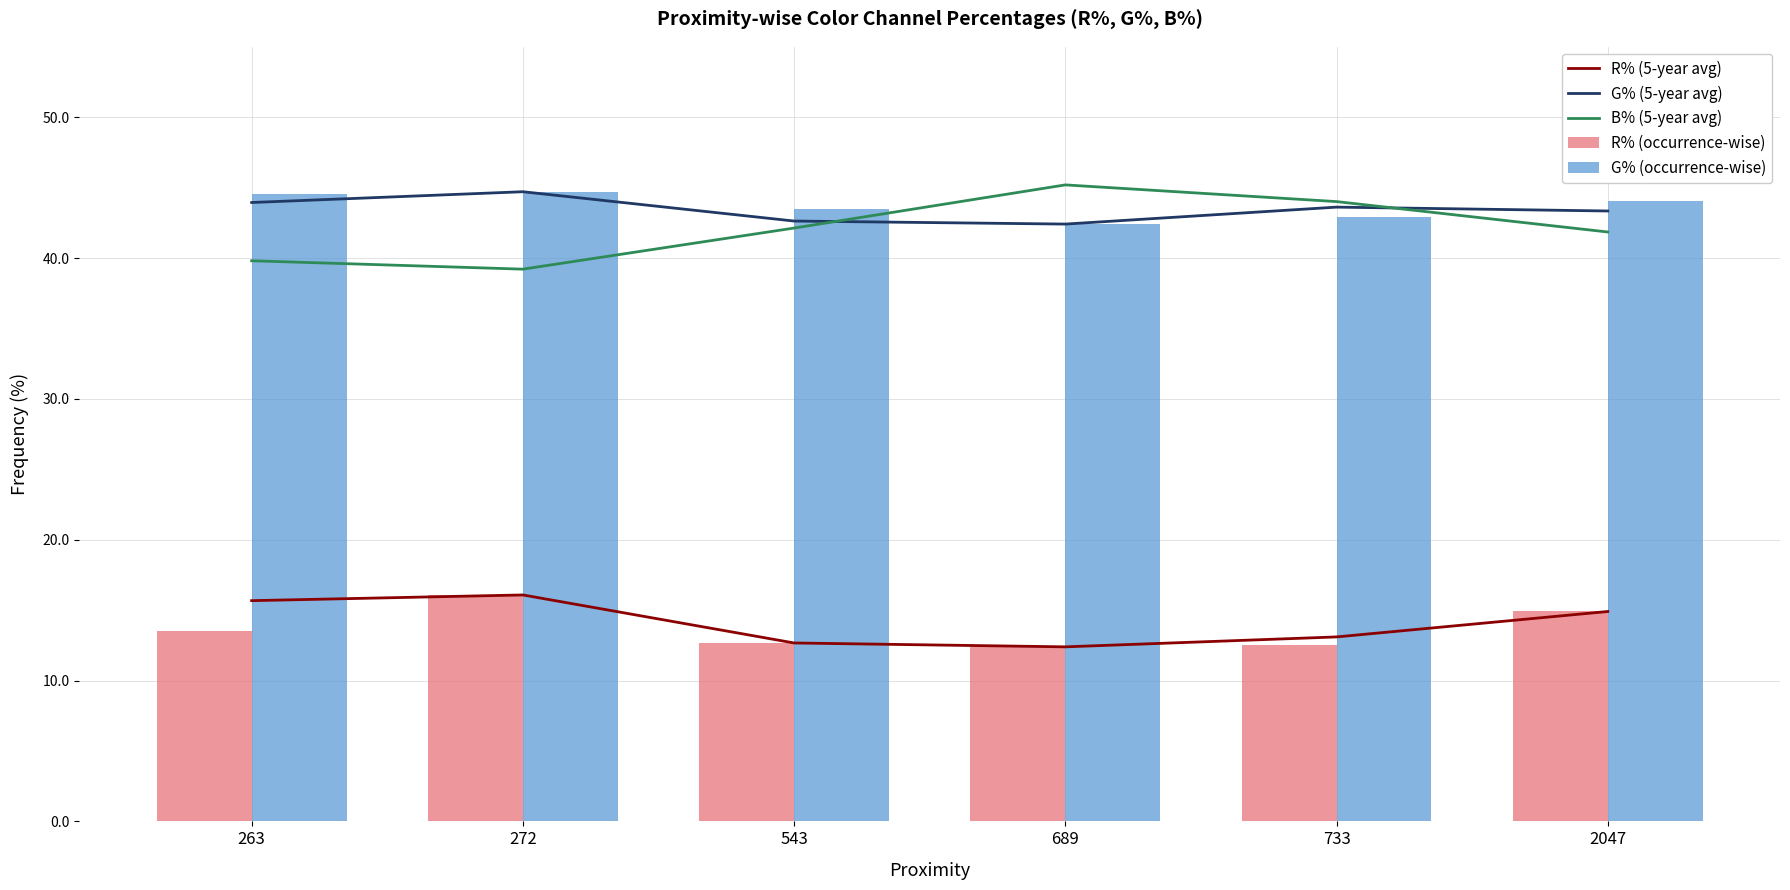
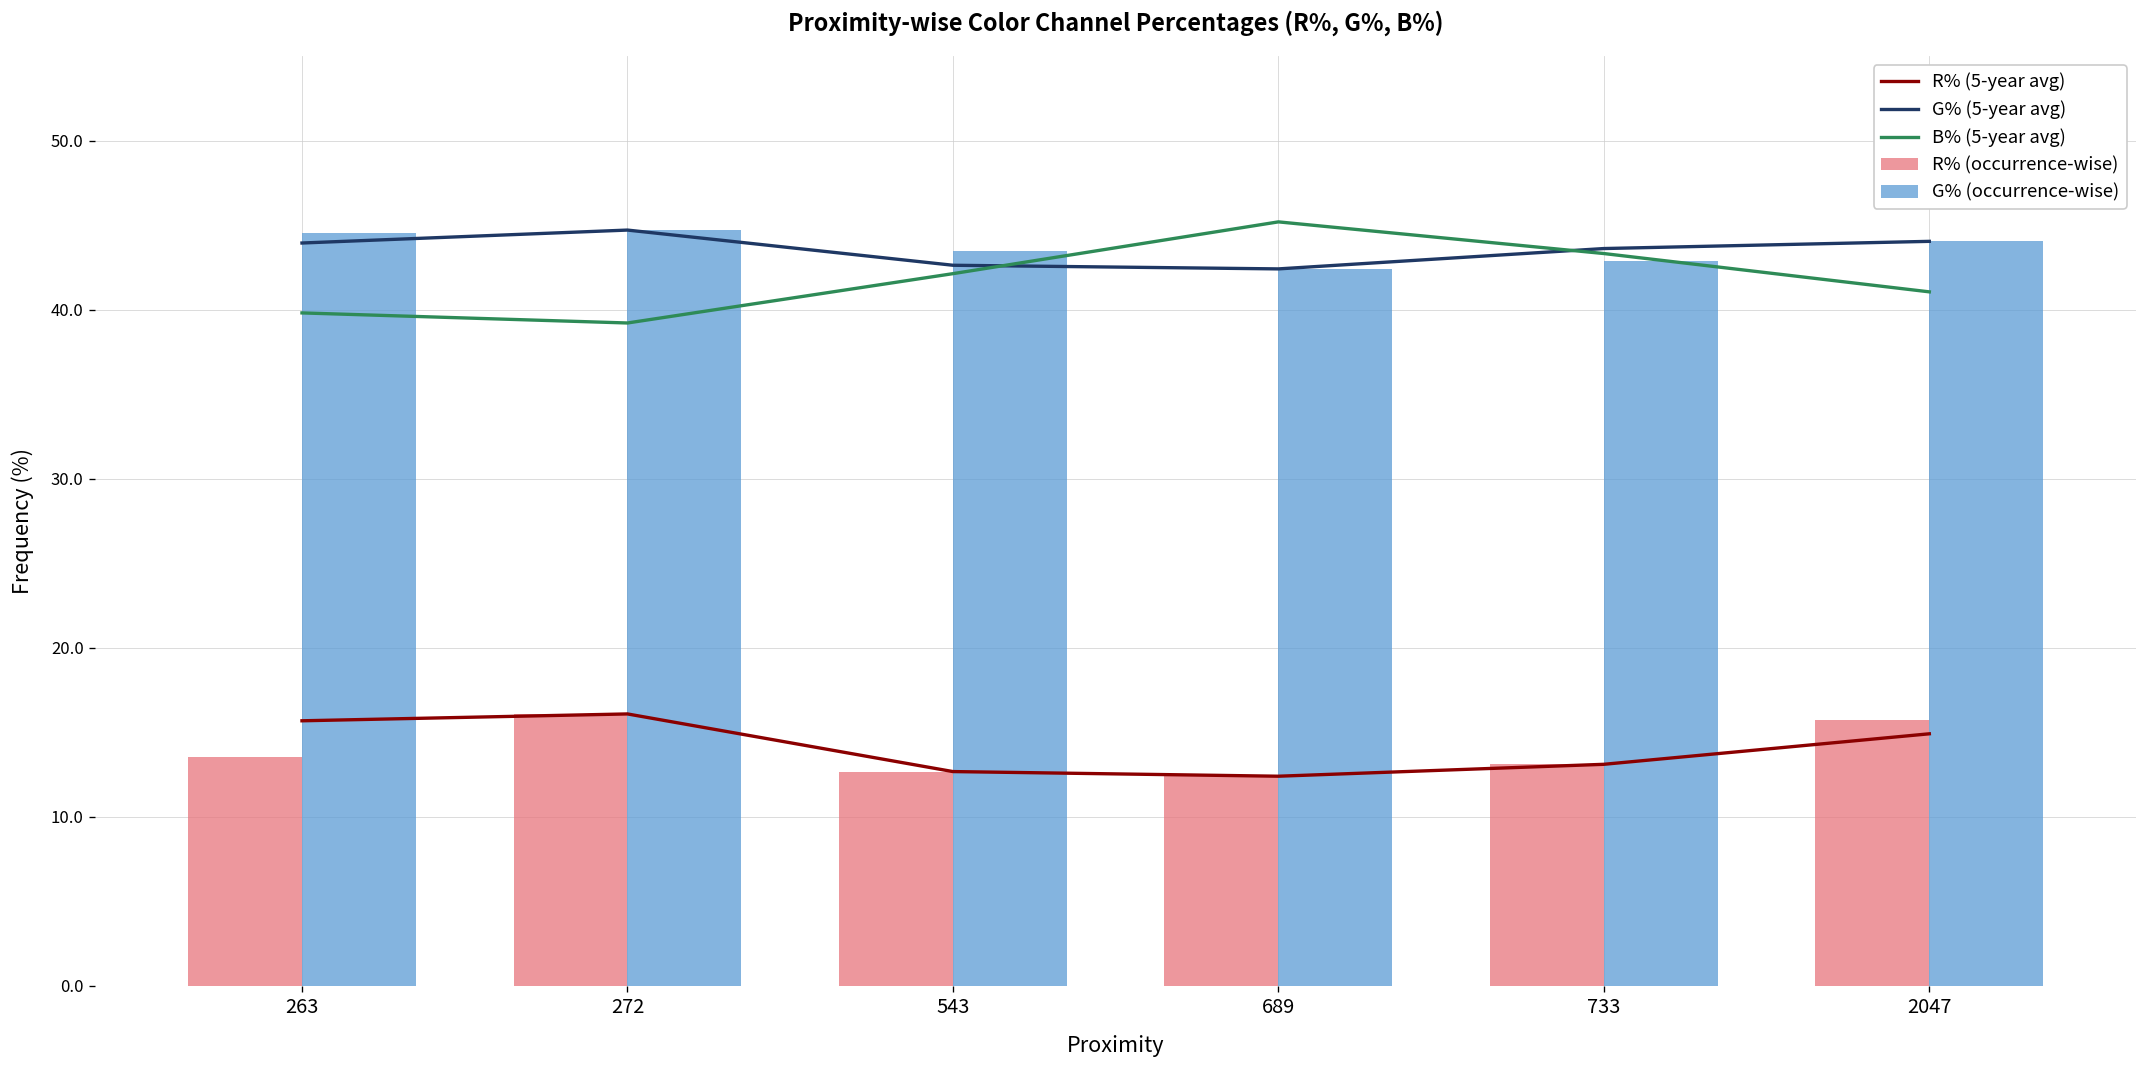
R% (occurrence-wise), 733: 12.5 -> 13.1
B% (5-year avg), 733: 44.0 -> 43.3
R% (occurrence-wise), 2047: 14.9 -> 15.7
G% (5-year avg), 2047: 43.3 -> 44.0
B% (5-year avg), 2047: 41.8 -> 41.1
